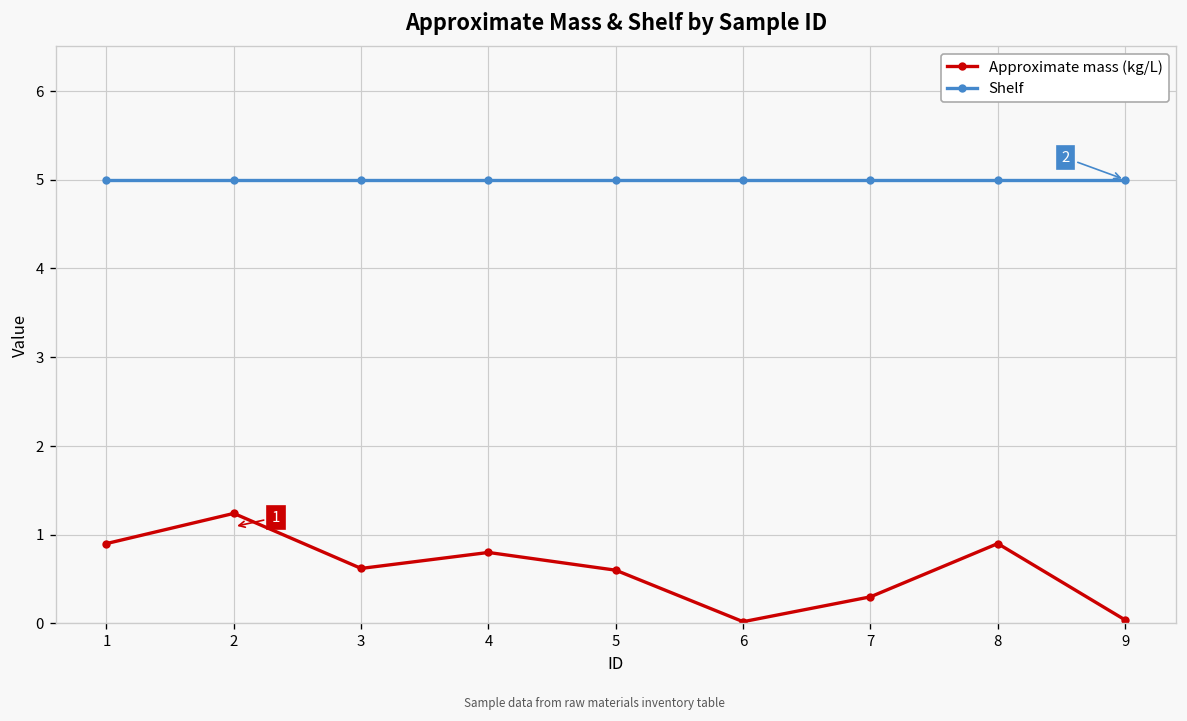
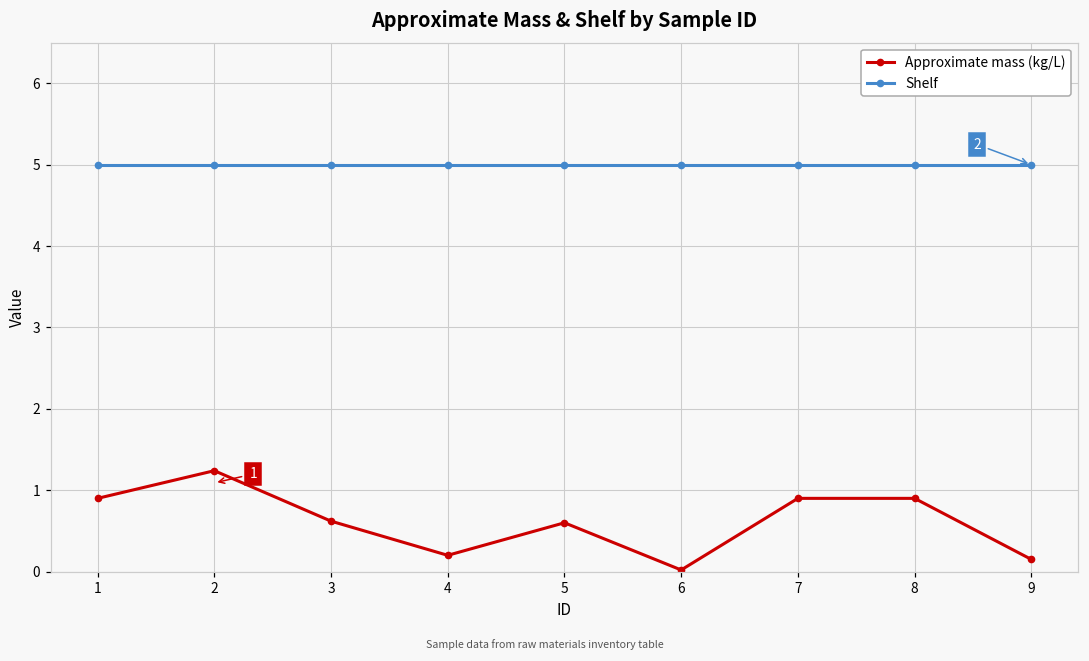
Approximate mass (kg/L), 4: 0.8 -> 0.2
Approximate mass (kg/L), 7: 0.3 -> 0.9
Approximate mass (kg/L), 9: 0.0 -> 0.2
